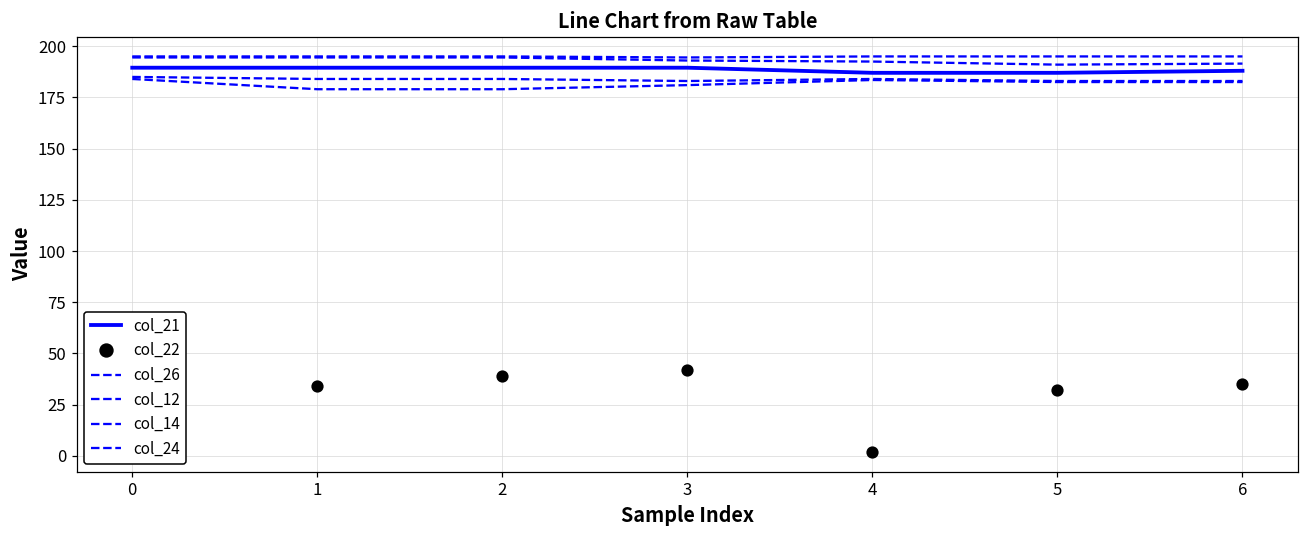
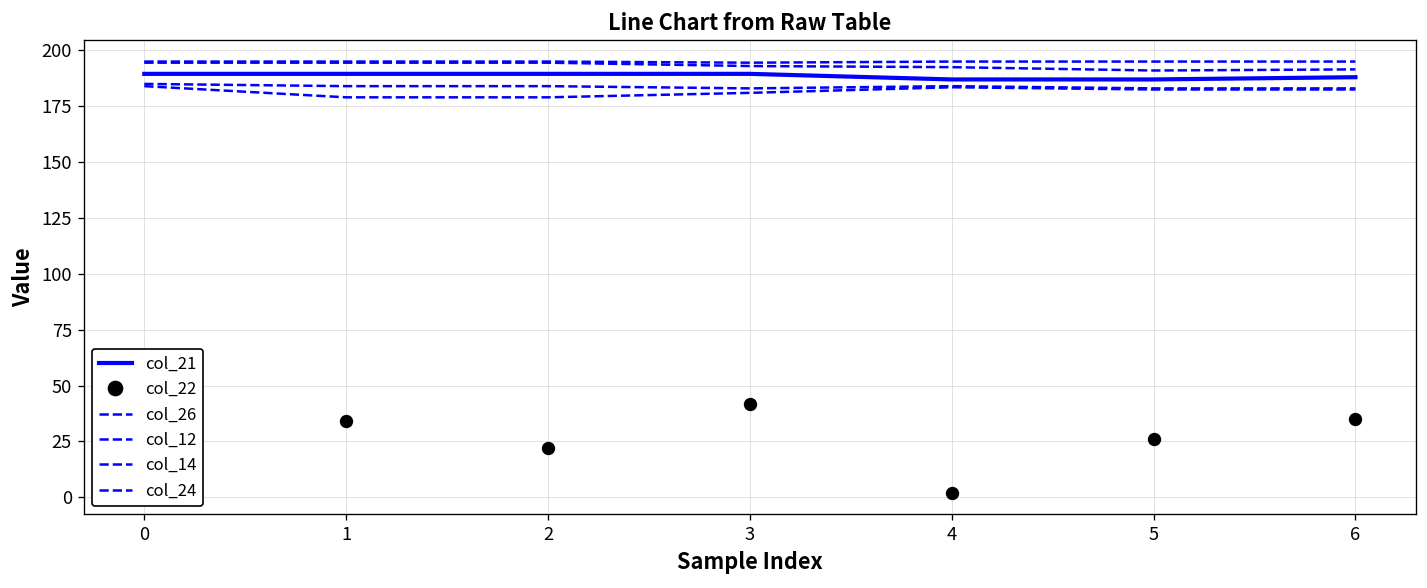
col_22, 2: 39 -> 22
col_22, 5: 32 -> 26
